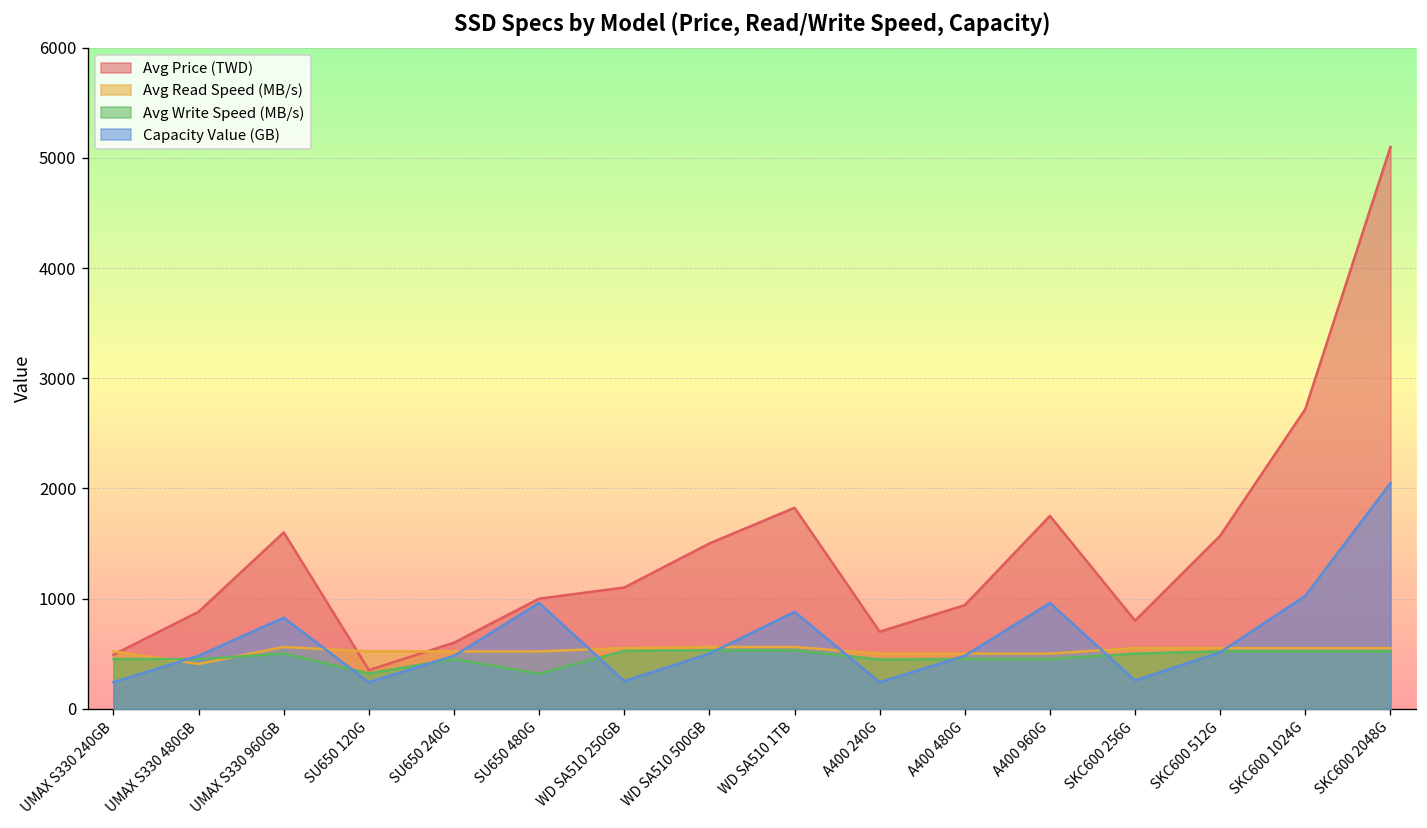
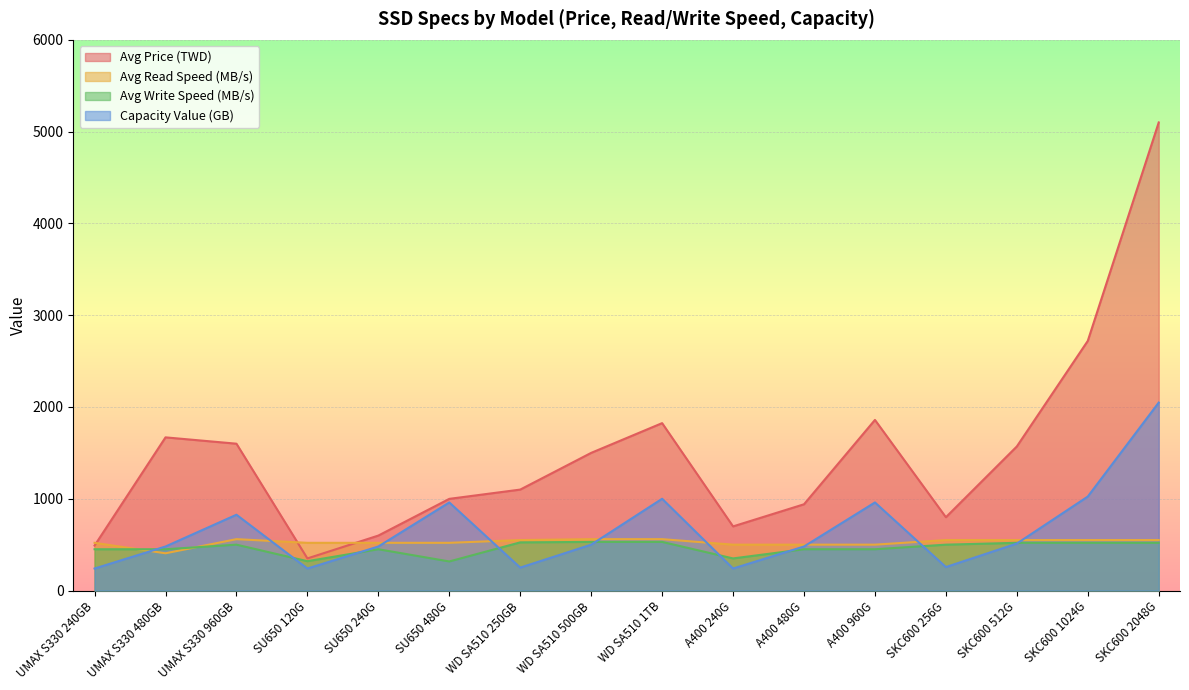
Avg Price (TWD), UMAX S330 480GB: 900 -> 1700
Capacity Value (GB), WD SA510 1TB: 900 -> 1000
Avg Write Speed (MB/s), A400 240G: 450 -> 350
Avg Price (TWD), A400 960G: 1800 -> 1900
